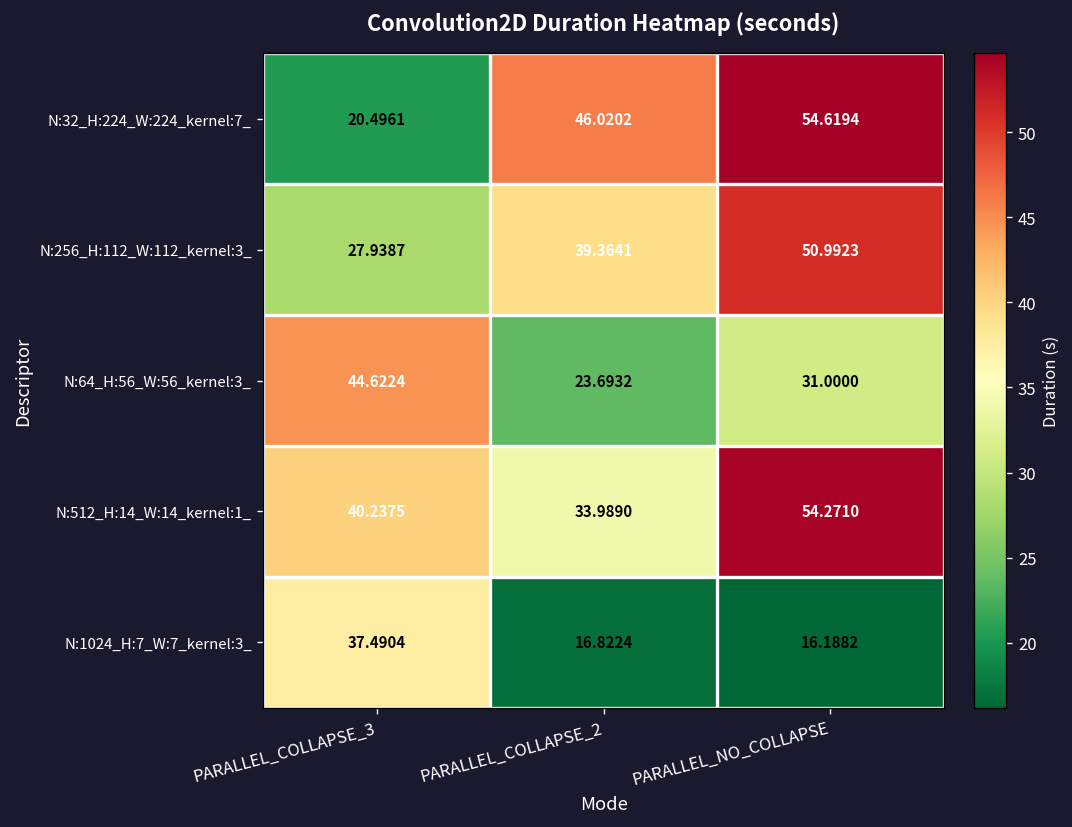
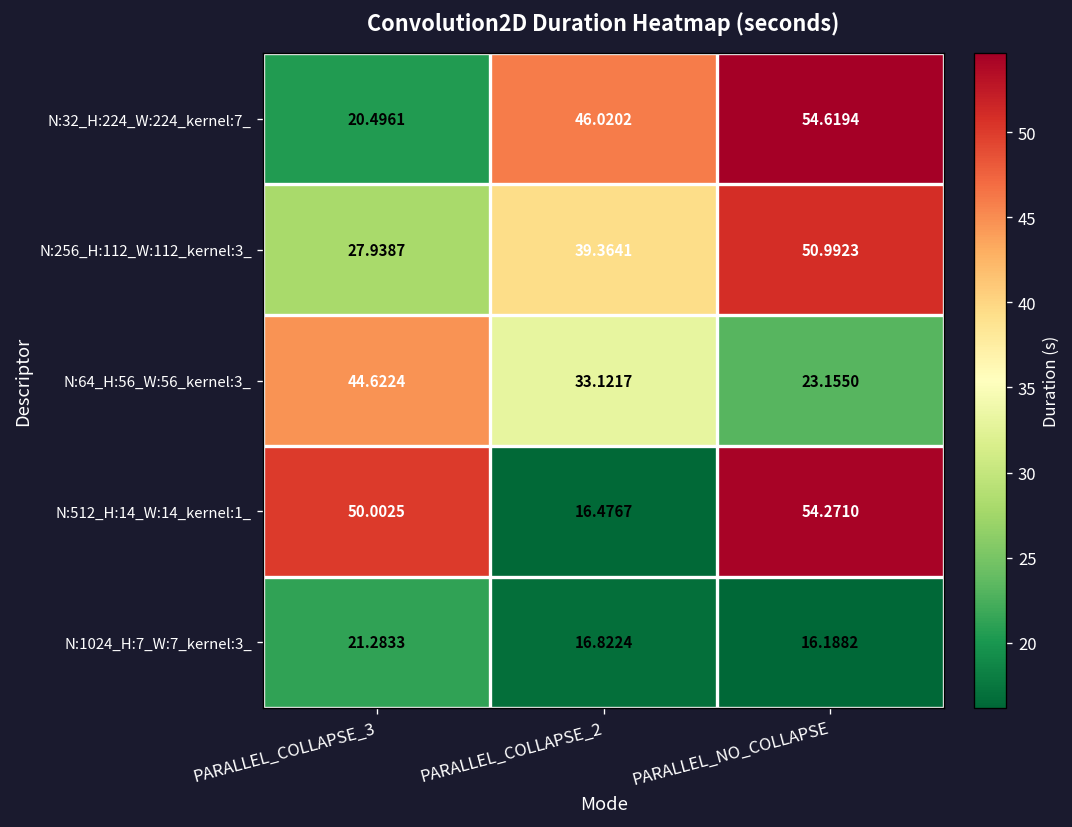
N:64_H:56_W:56_kernel:3_, PARALLEL_COLLAPSE_2: 23.6932 -> 33.1217
N:64_H:56_W:56_kernel:3_, PARALLEL_NO_COLLAPSE: 31.0000 -> 23.1550
N:512_H:14_W:14_kernel:1_, PARALLEL_COLLAPSE_3: 40.2375 -> 50.0025
N:512_H:14_W:14_kernel:1_, PARALLEL_COLLAPSE_2: 33.9890 -> 16.4767
N:1024_H:7_W:7_kernel:3_, PARALLEL_COLLAPSE_3: 37.4904 -> 21.2833
